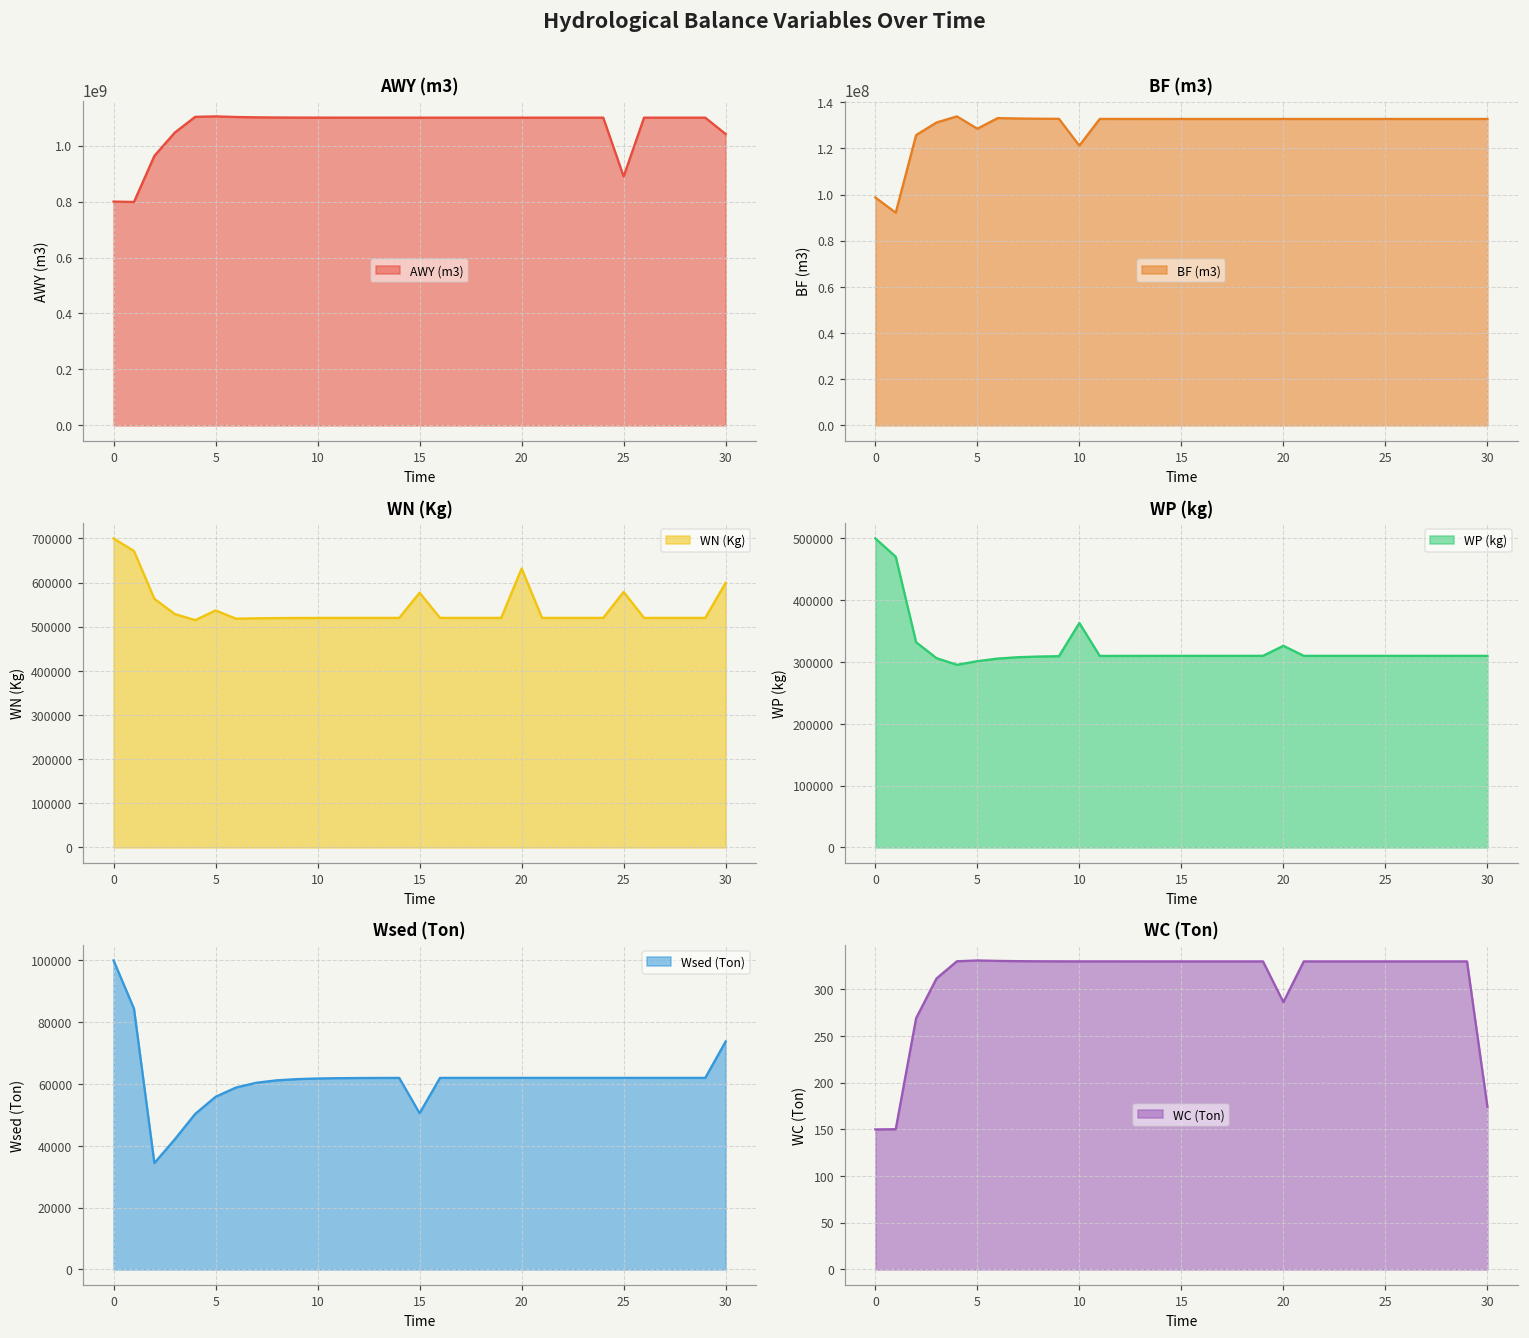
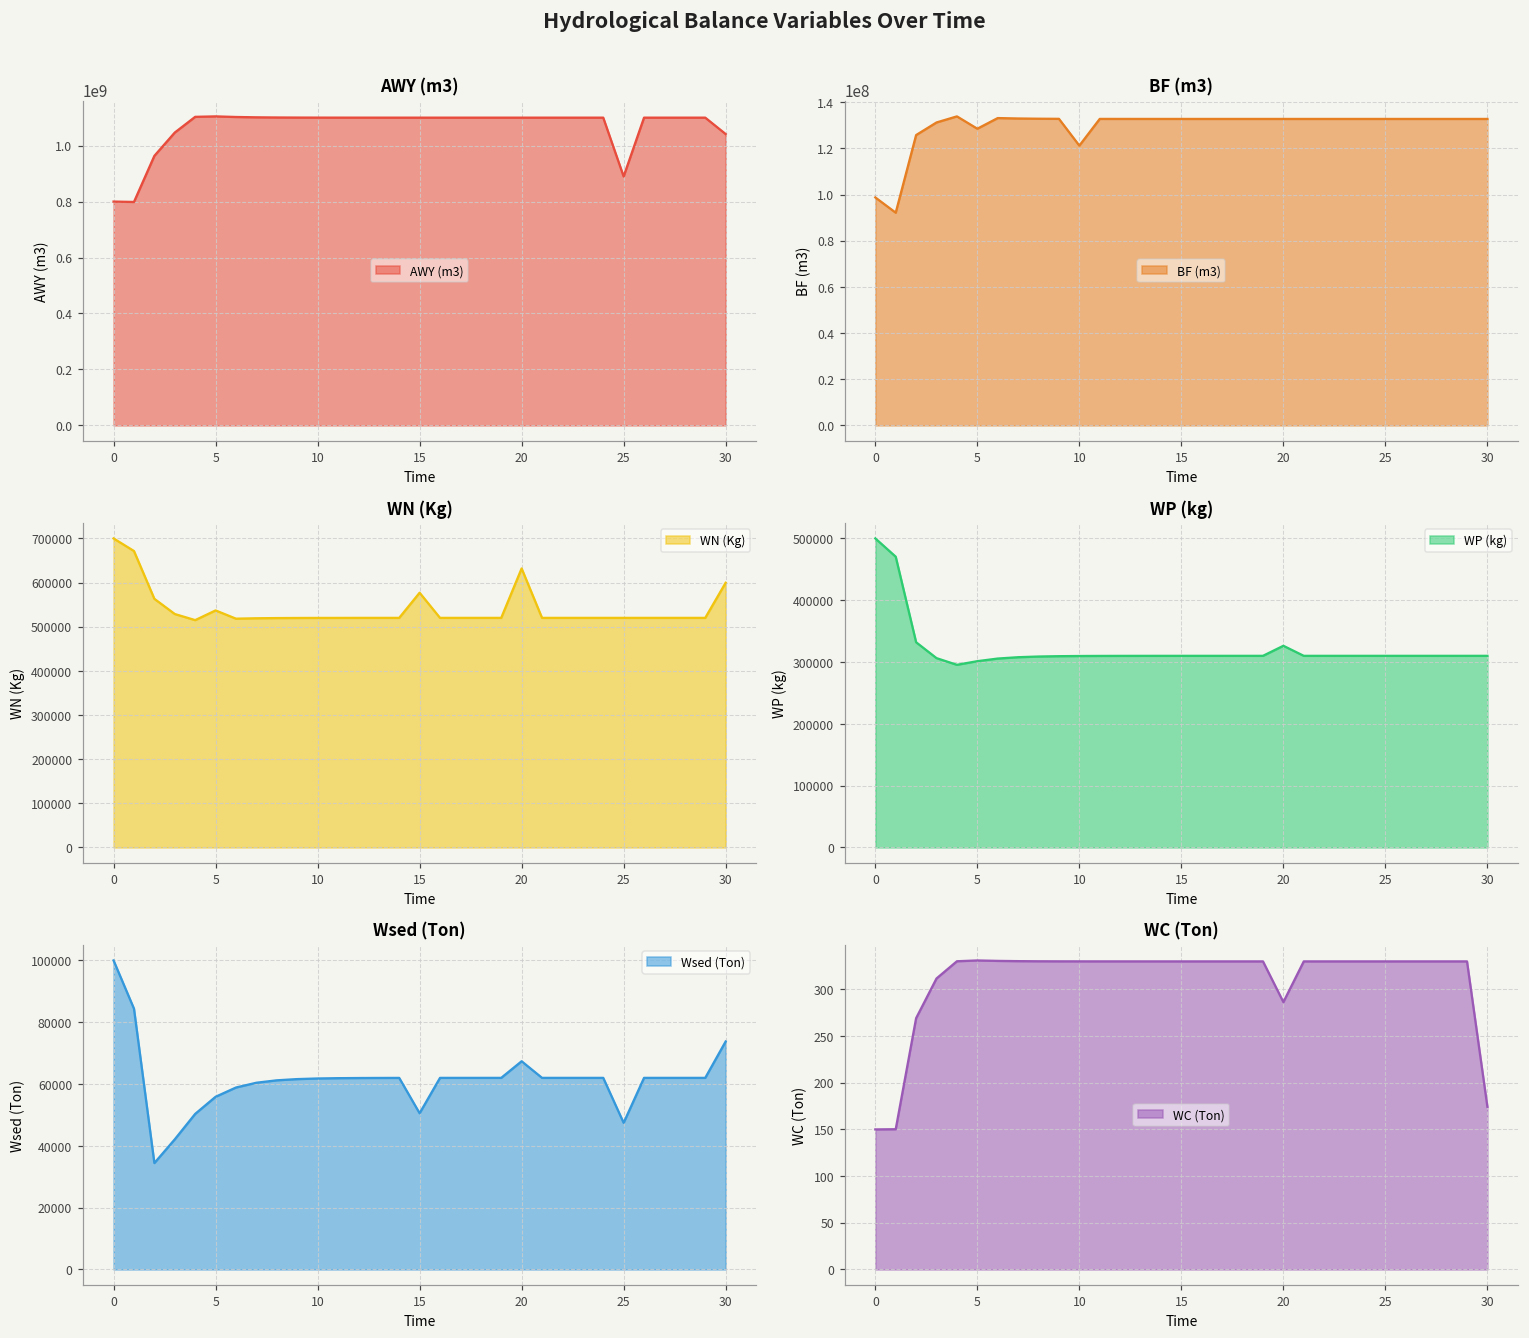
WN (Kg), 25: 580000 -> 520000
WP (kg), 10: 360000 -> 310000
Wsed (Ton), 20: 62000 -> 67000
Wsed (Ton), 25: 62000 -> 47000
